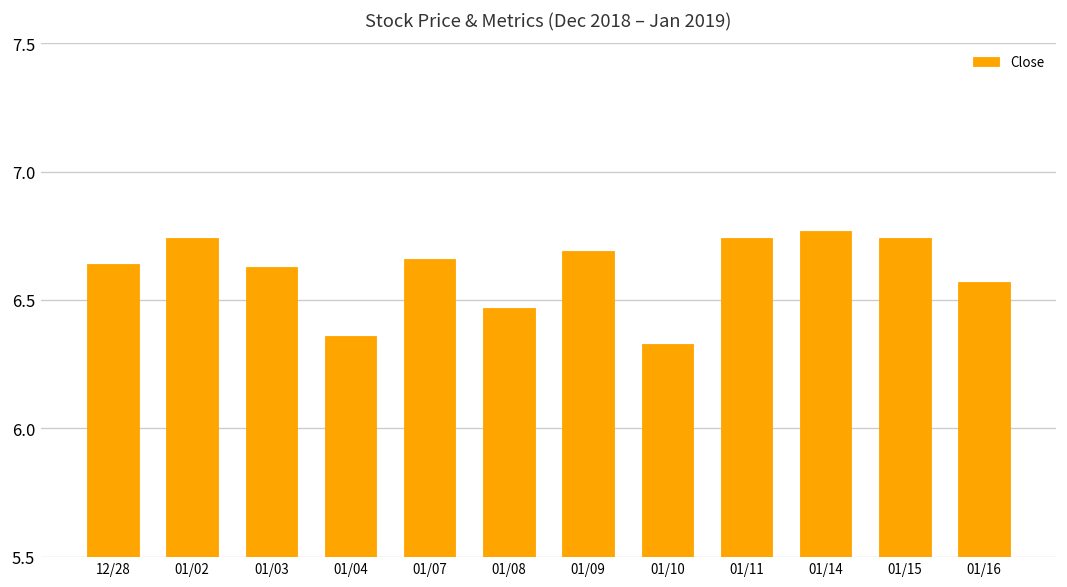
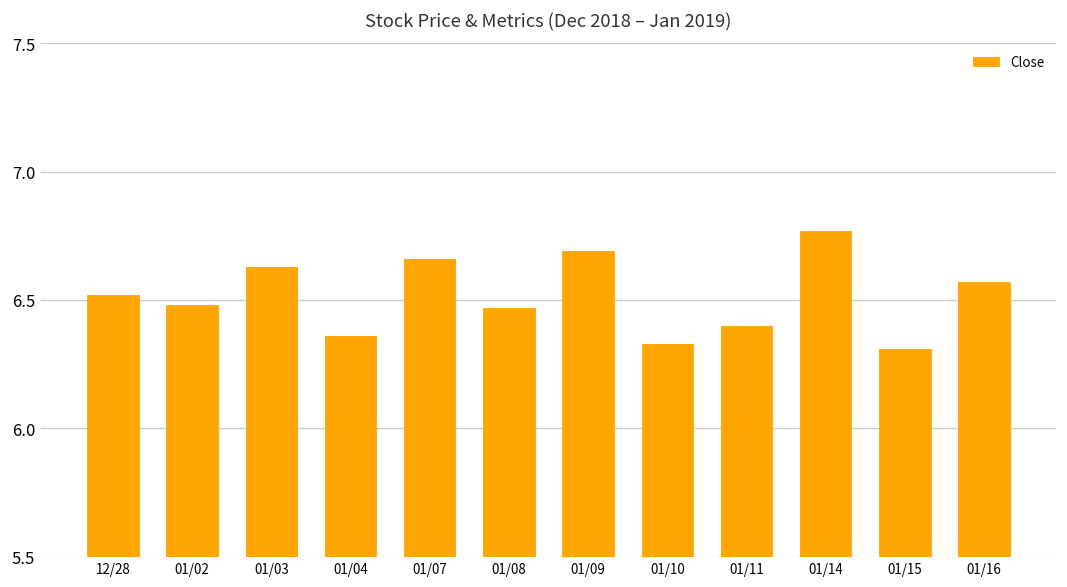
12/28: 6.64 -> 6.52
01/02: 6.74 -> 6.48
01/11: 6.74 -> 6.40
01/15: 6.74 -> 6.31
